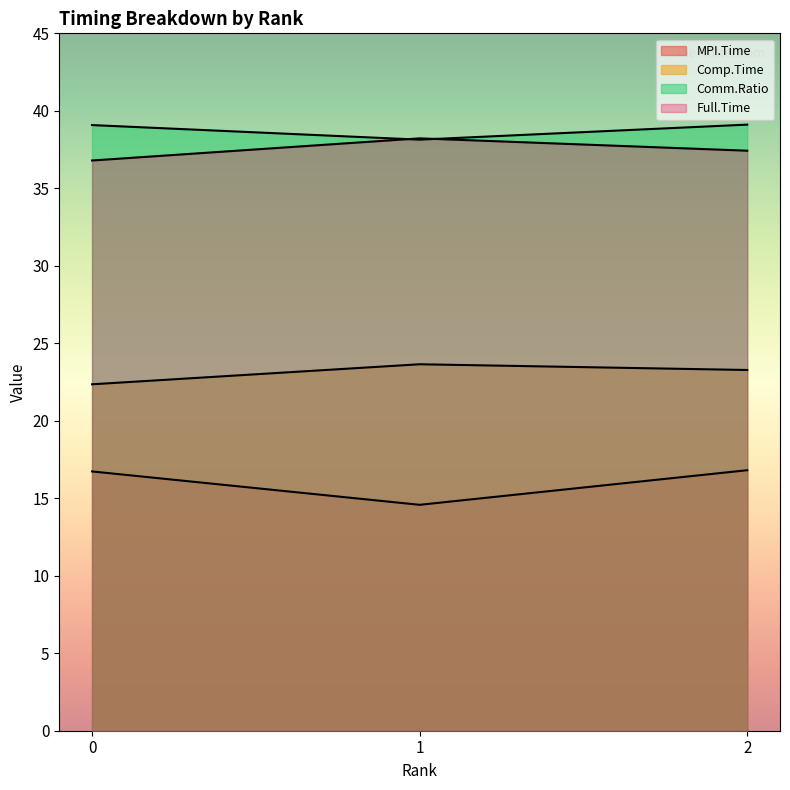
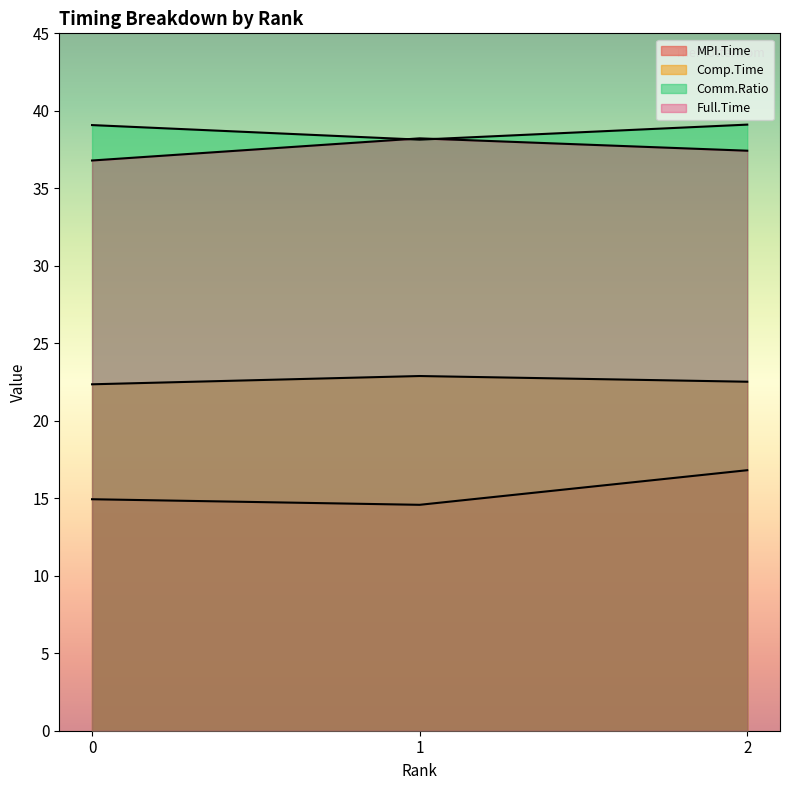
MPI.Time, 0: 16.7 -> 14.9
Comp.Time, 1: 23.6 -> 22.9
Comp.Time, 2: 23.3 -> 22.5
